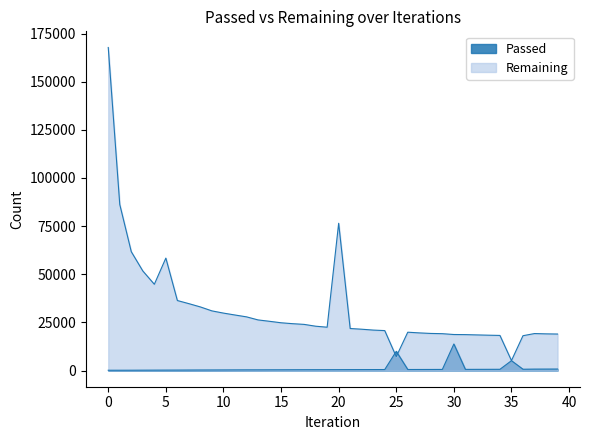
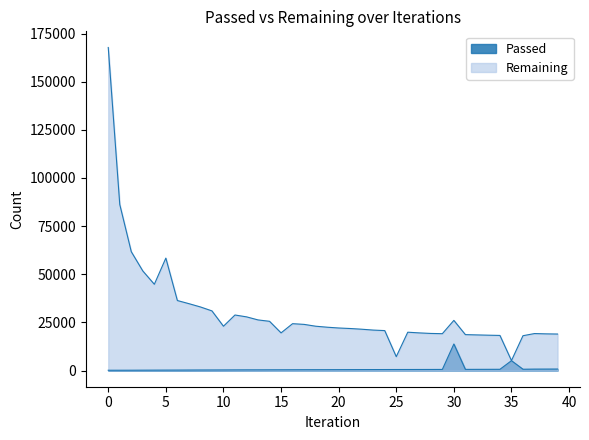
Remaining, 10: 30000 -> 23000
Remaining, 15: 25000 -> 20000
Remaining, 20: 76000 -> 22000
Passed, 25: 10000 -> 1000
Remaining, 30: 19000 -> 26000
